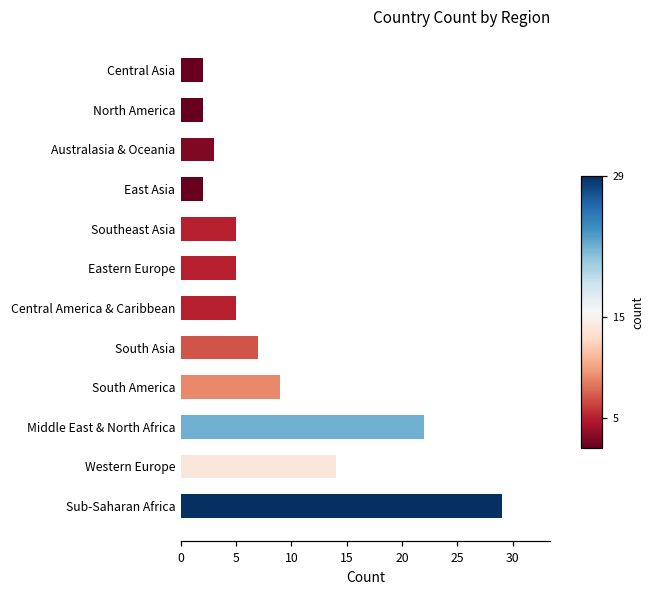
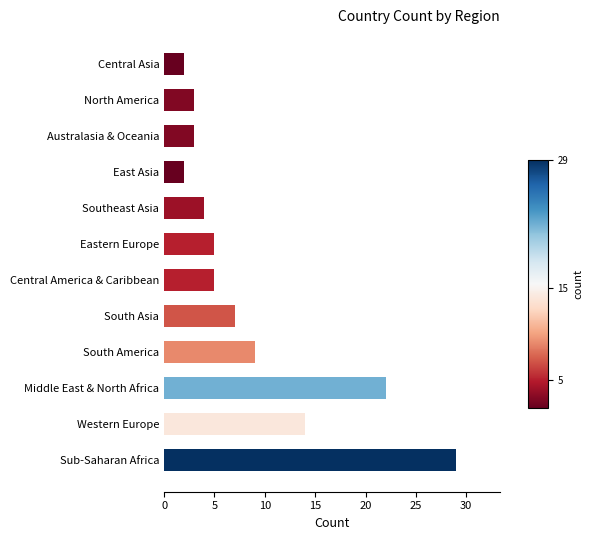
North America: 2 -> 3
Southeast Asia: 5 -> 4
